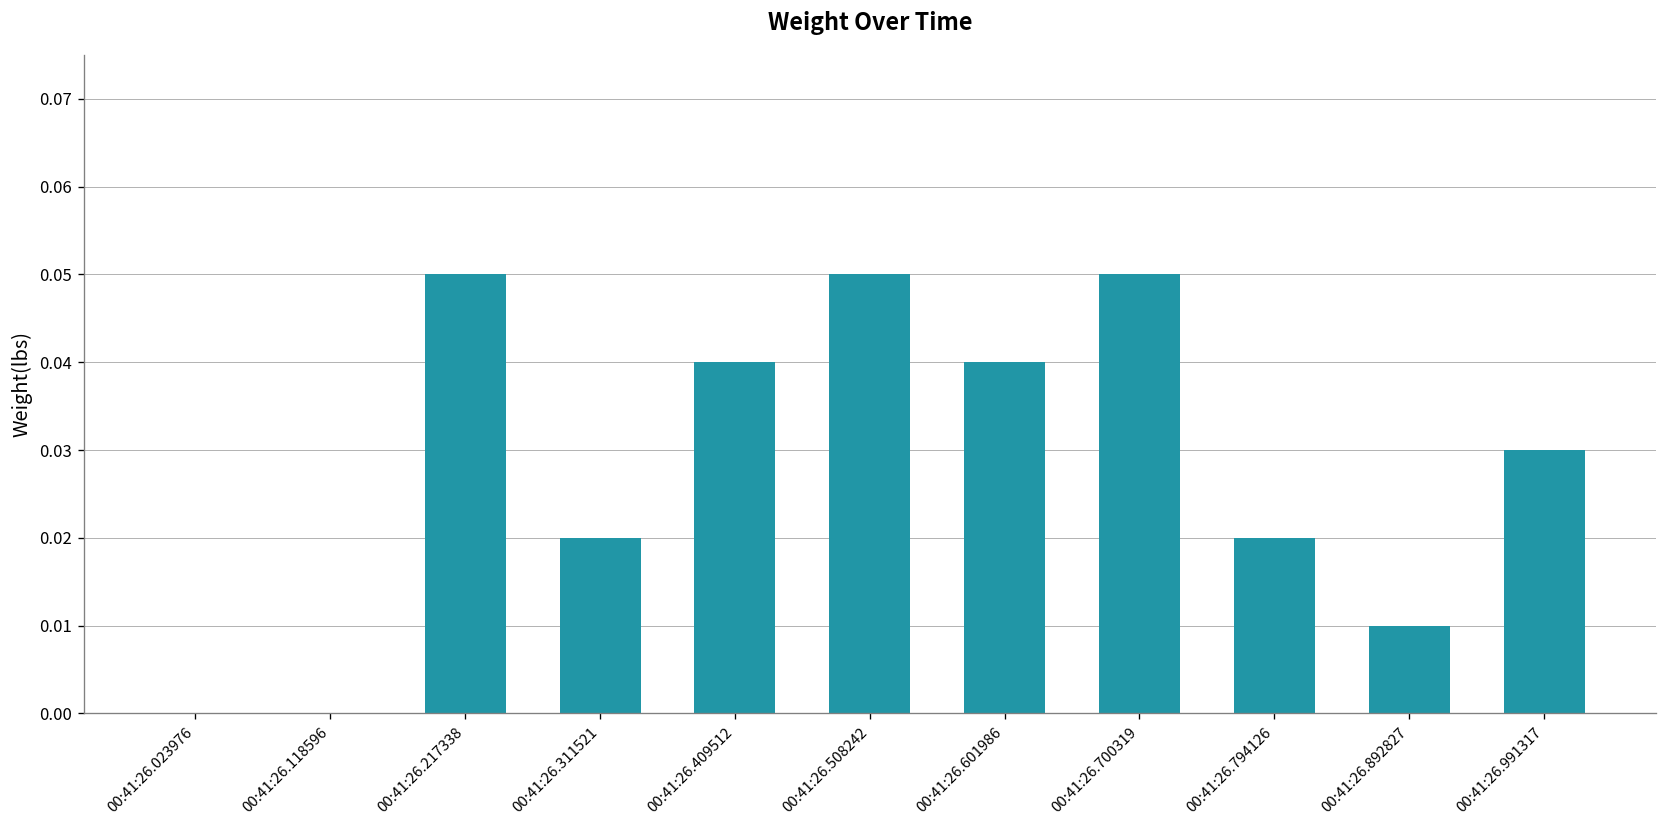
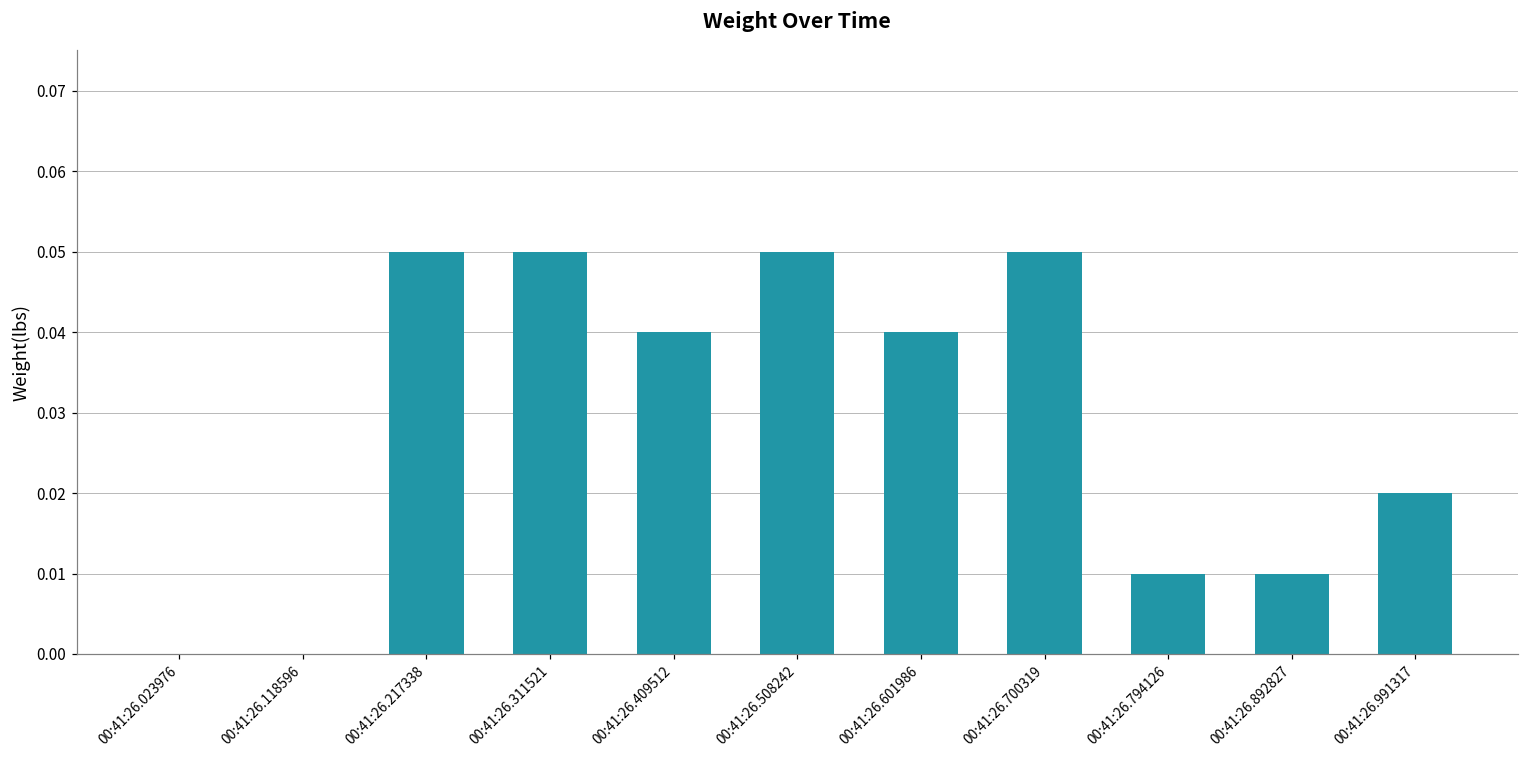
00:41:26.311521: 0.02 -> 0.05
00:41:26.794126: 0.02 -> 0.01
00:41:26.991317: 0.03 -> 0.02
